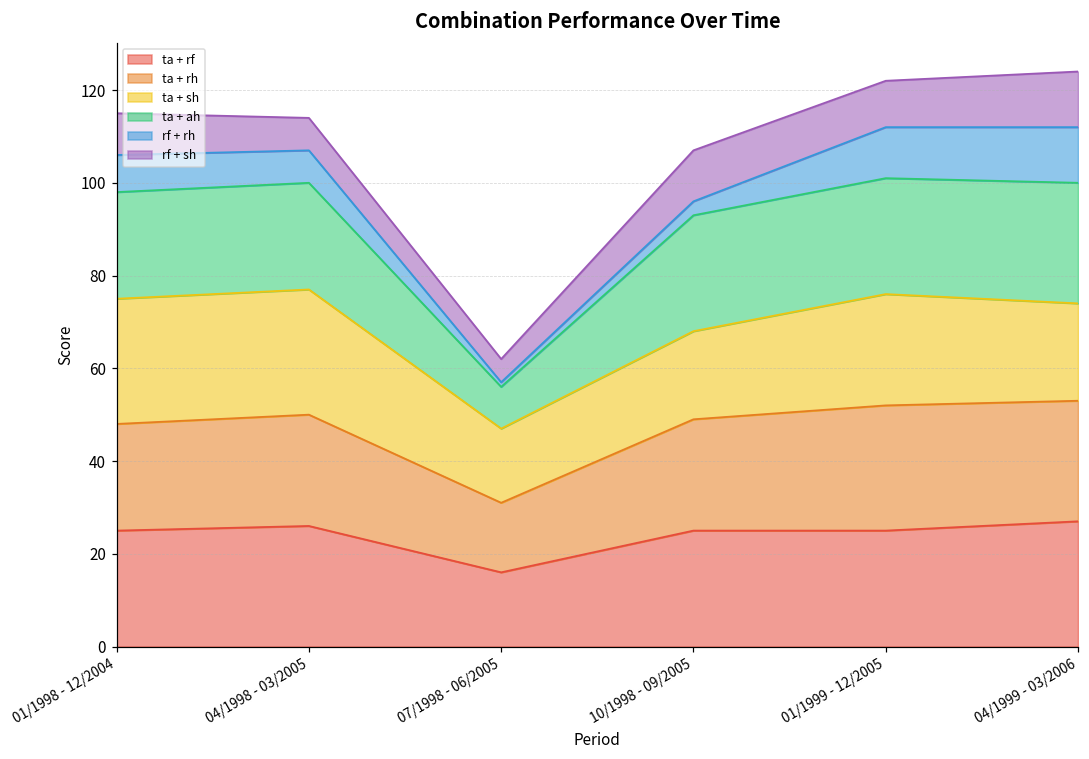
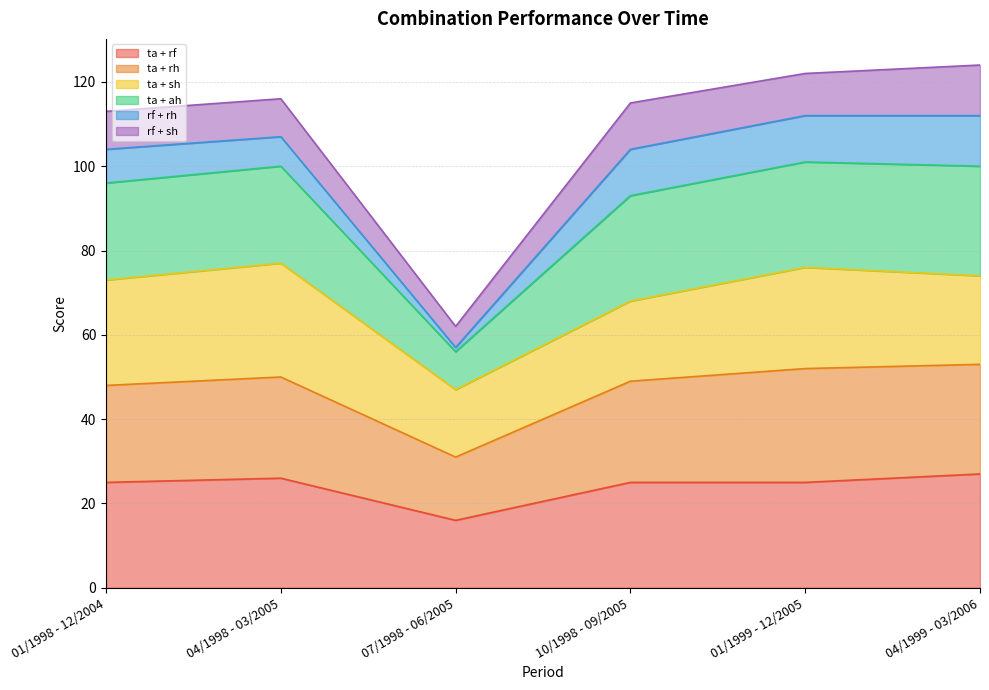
ta + sh, 01/1998 - 12/2004: 27 -> 25
rf + sh, 04/1998 - 03/2005: 7 -> 9
rf + rh, 10/1998 - 09/2005: 3 -> 11
